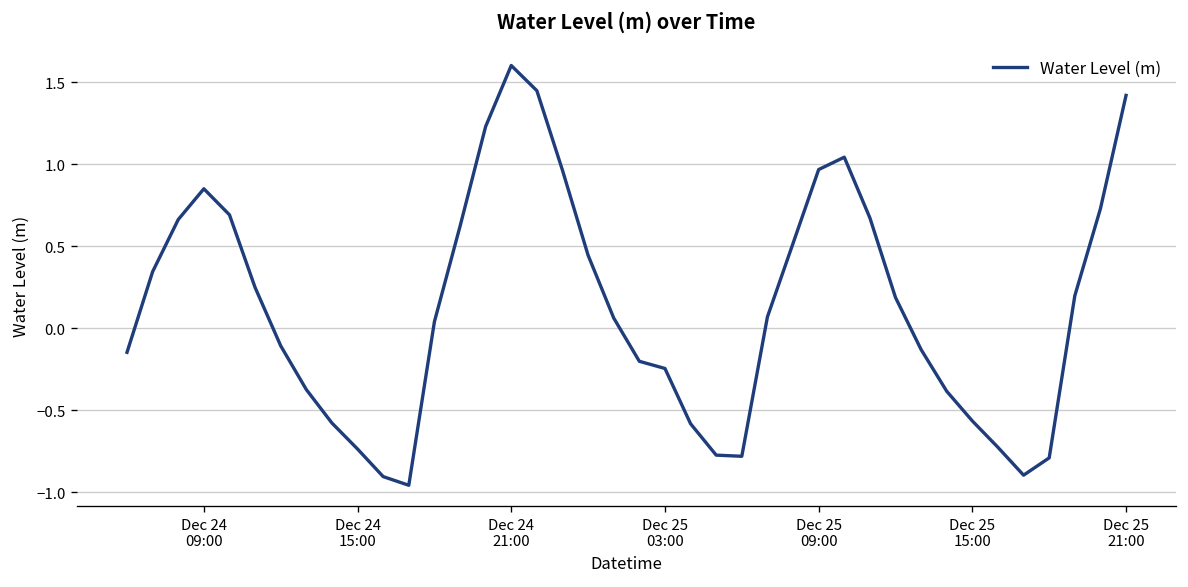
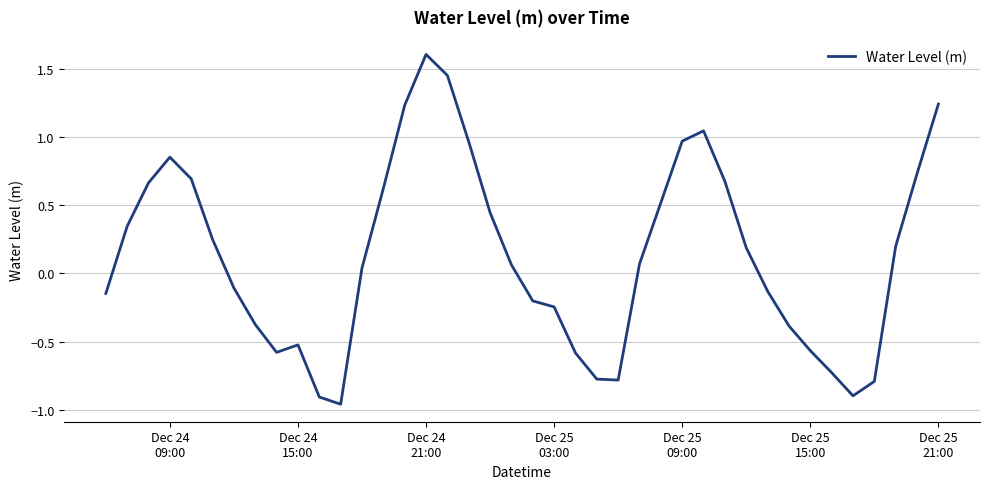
Dec 24 15:00: -0.74 -> -0.52
Dec 25 21:00: 1.42 -> 1.24
